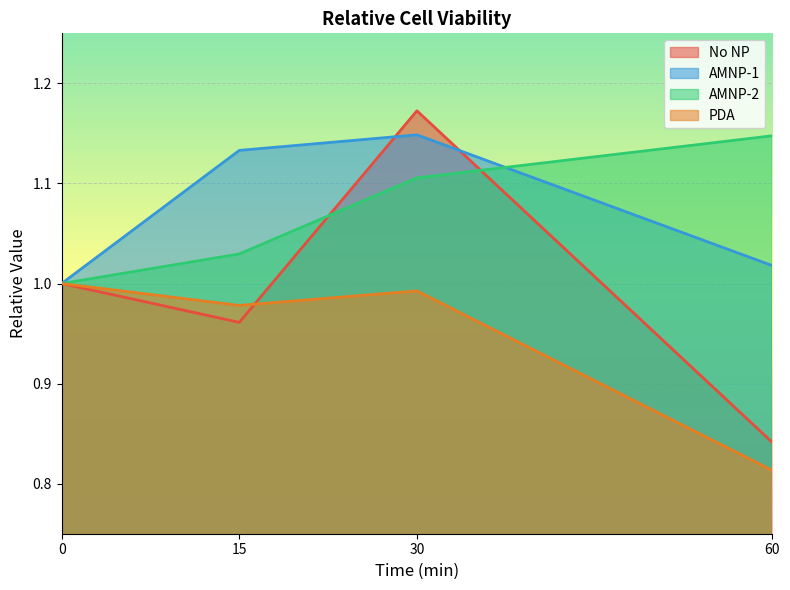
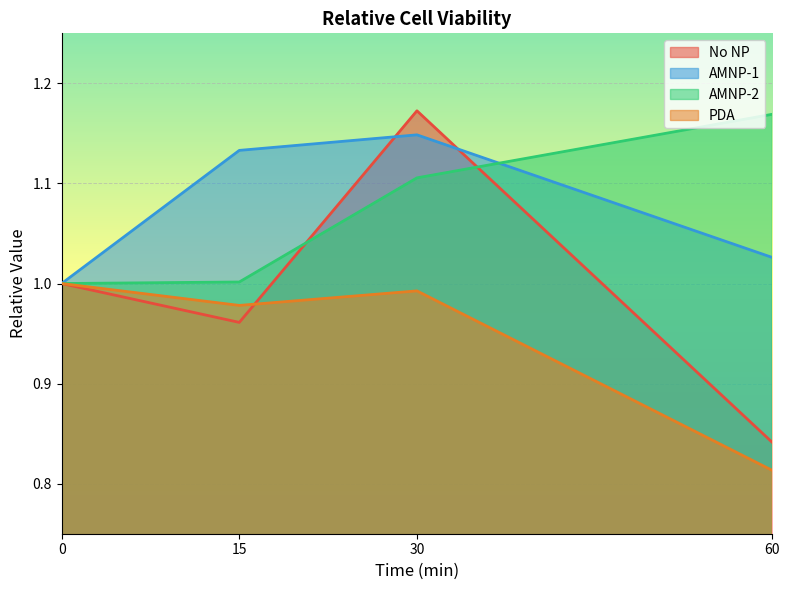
AMNP-2, 15: 1.030 -> 1.002
AMNP-1, 60: 1.018 -> 1.026
AMNP-2, 60: 1.148 -> 1.169
